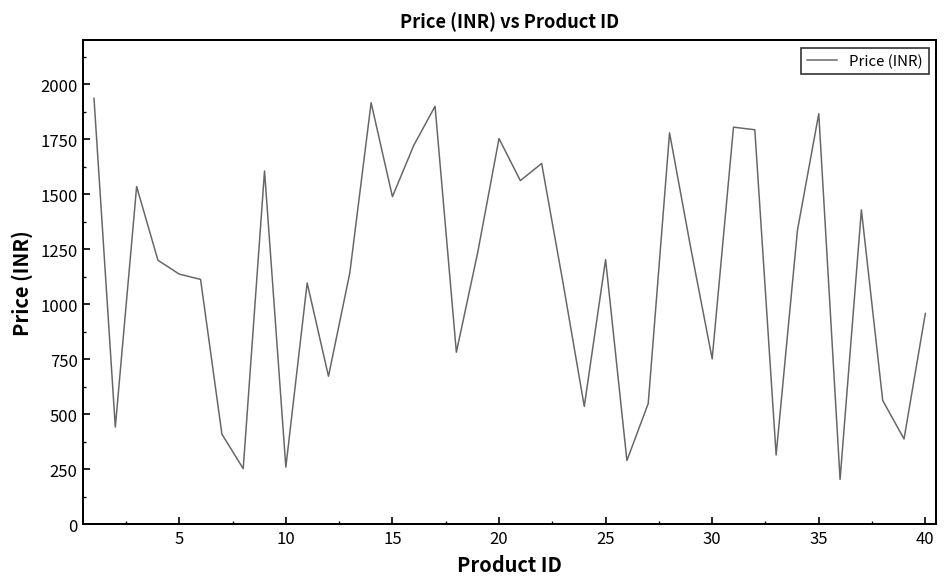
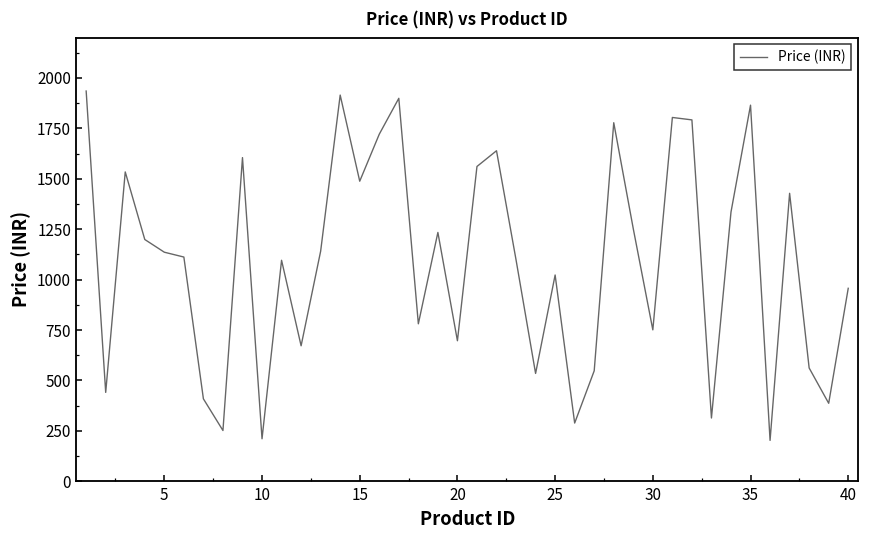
10: 260 -> 210
20: 1750 -> 700
25: 1200 -> 1020
